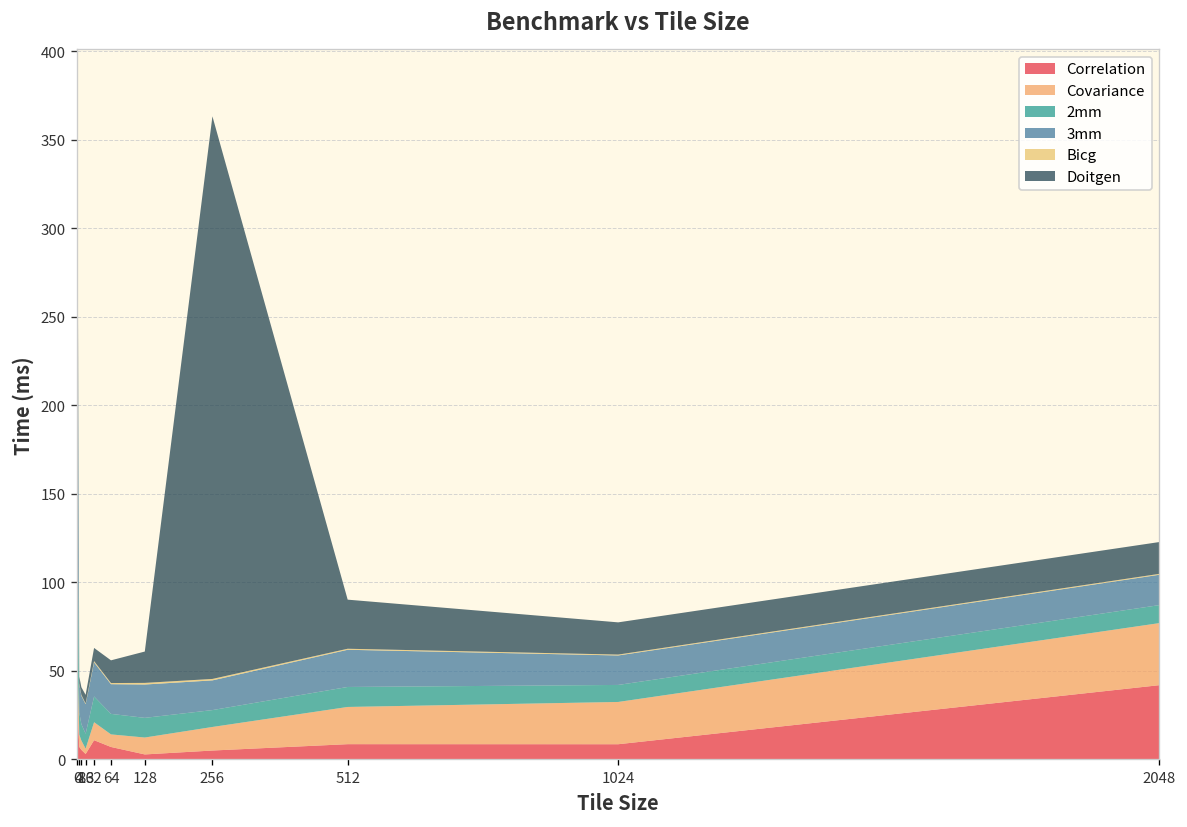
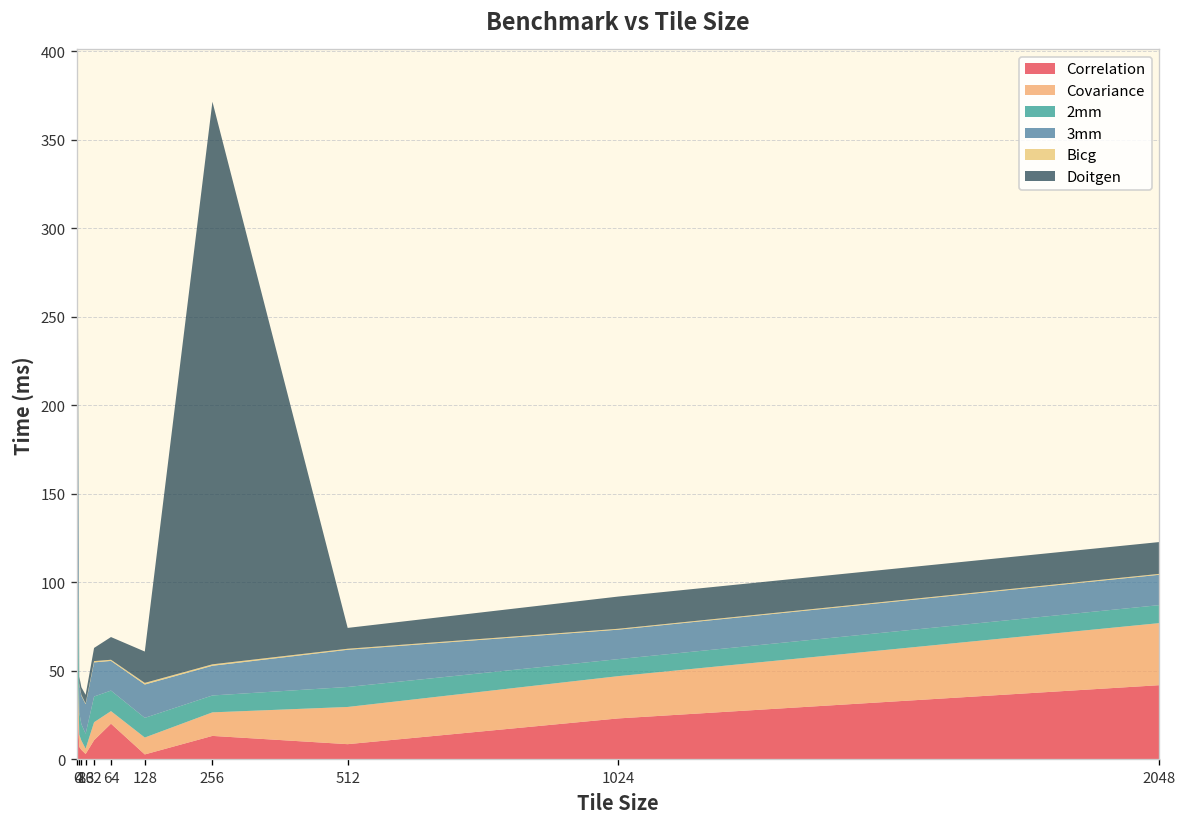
Correlation, 64: 7 -> 20
Correlation, 256: 5 -> 13
Doitgen, 512: 28 -> 12
Correlation, 1024: 9 -> 23
